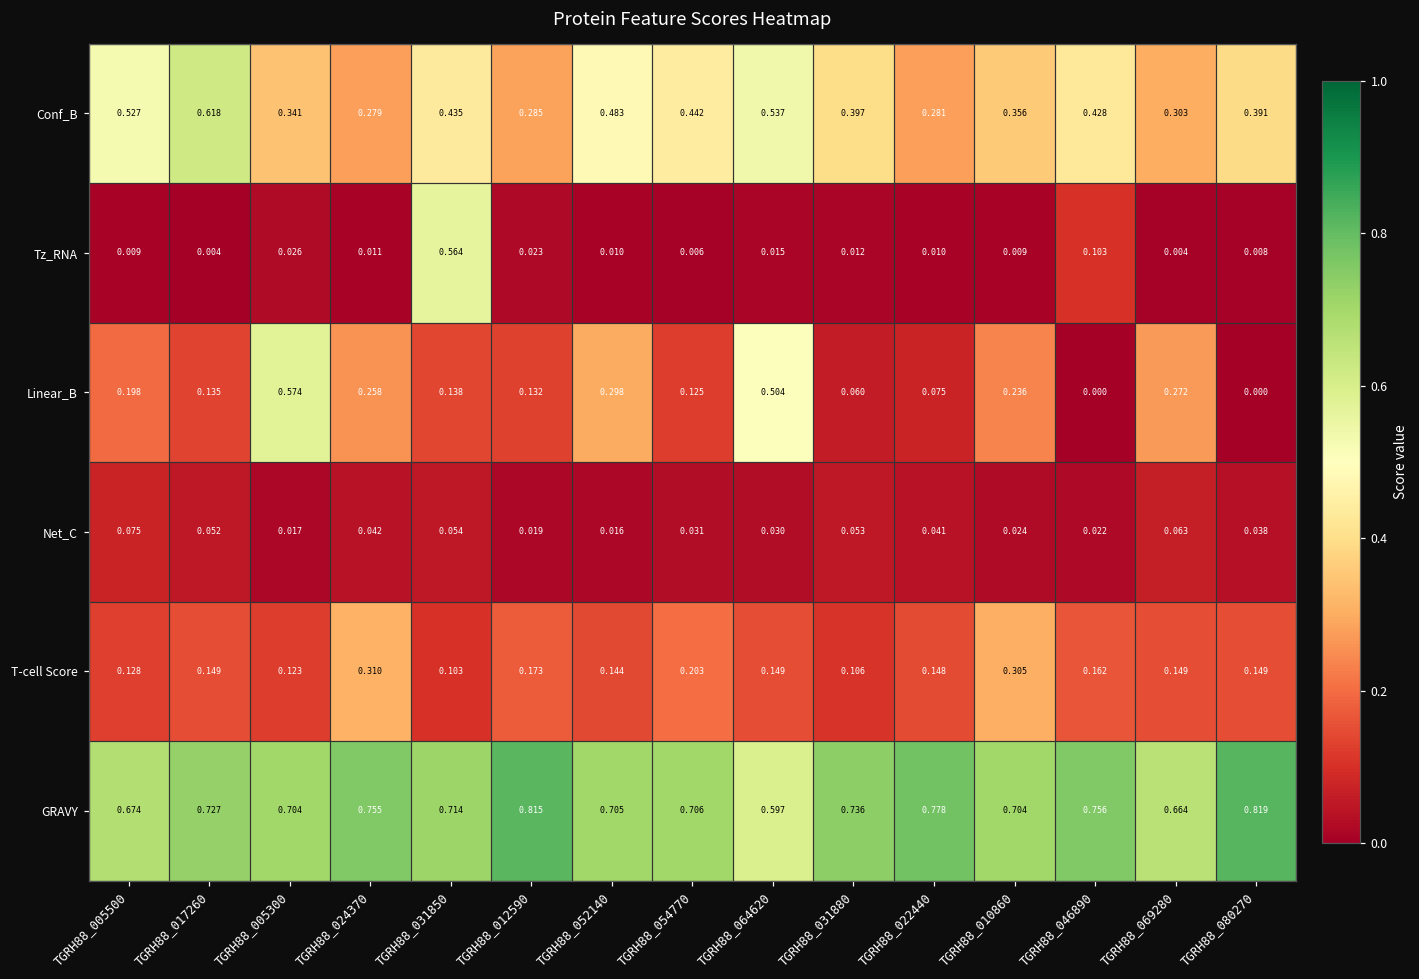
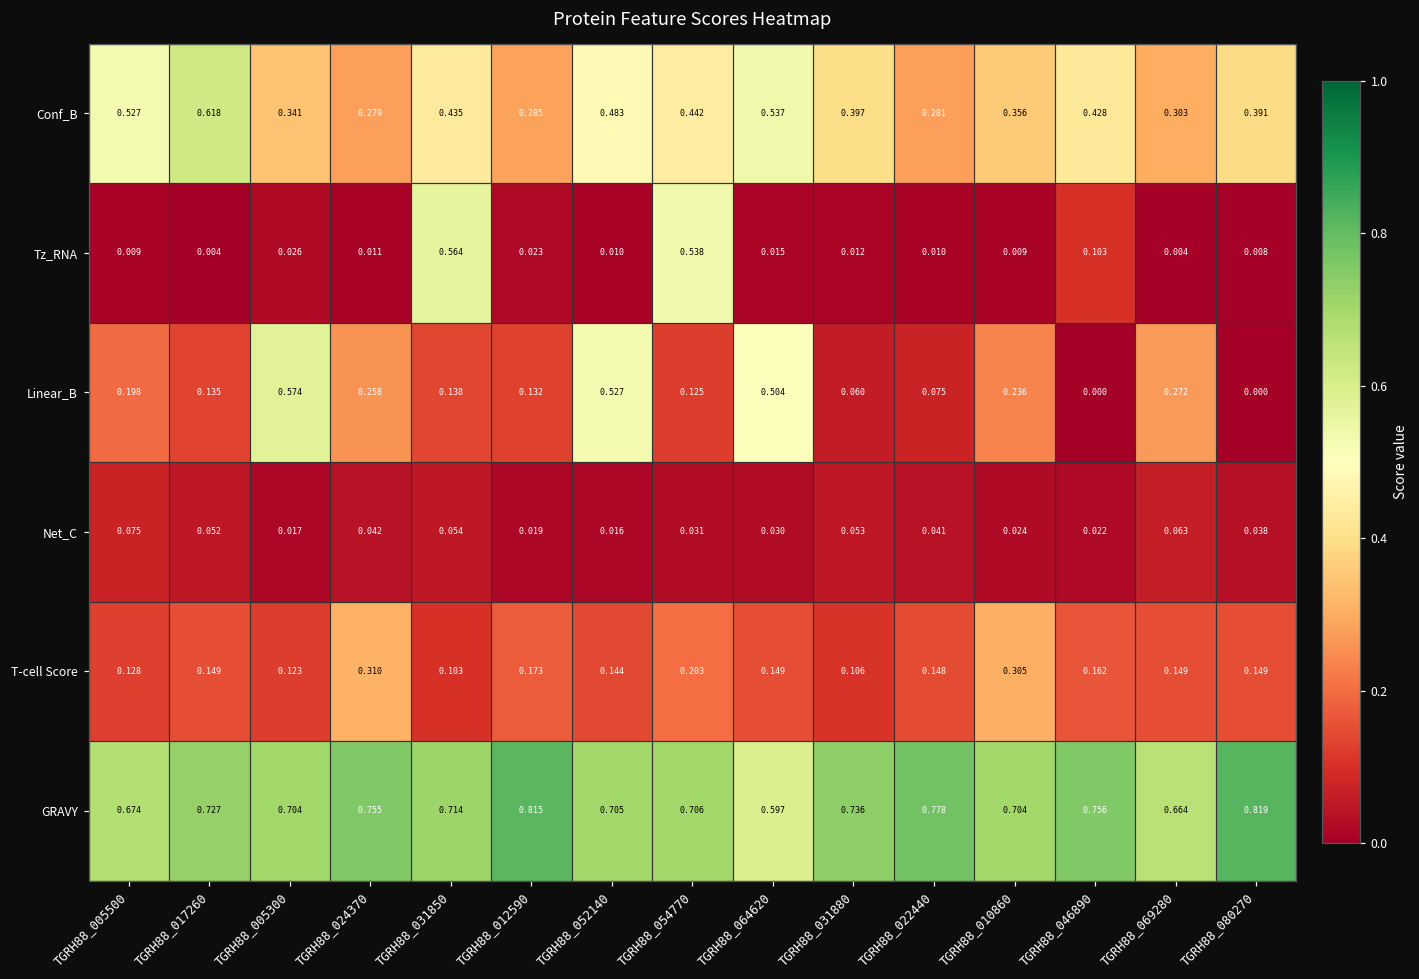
Tz_RNA, TGRH88_054770: 0.006 -> 0.538
Linear_B, TGRH88_052140: 0.298 -> 0.527
